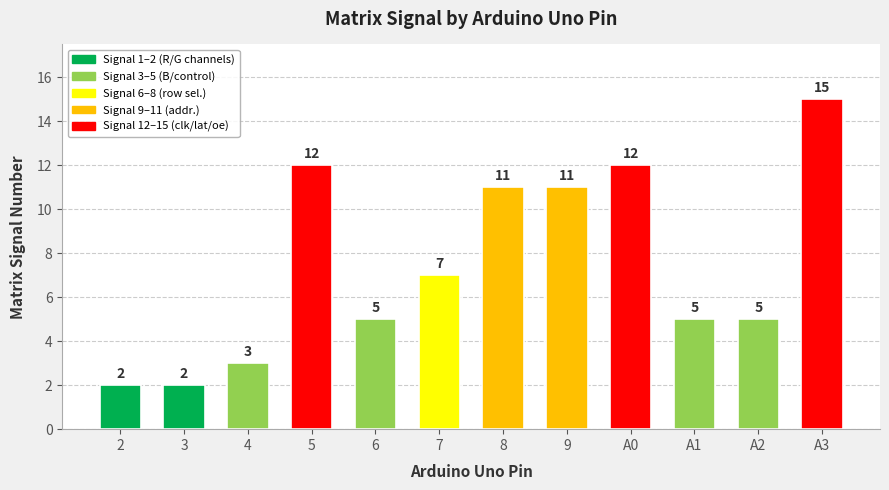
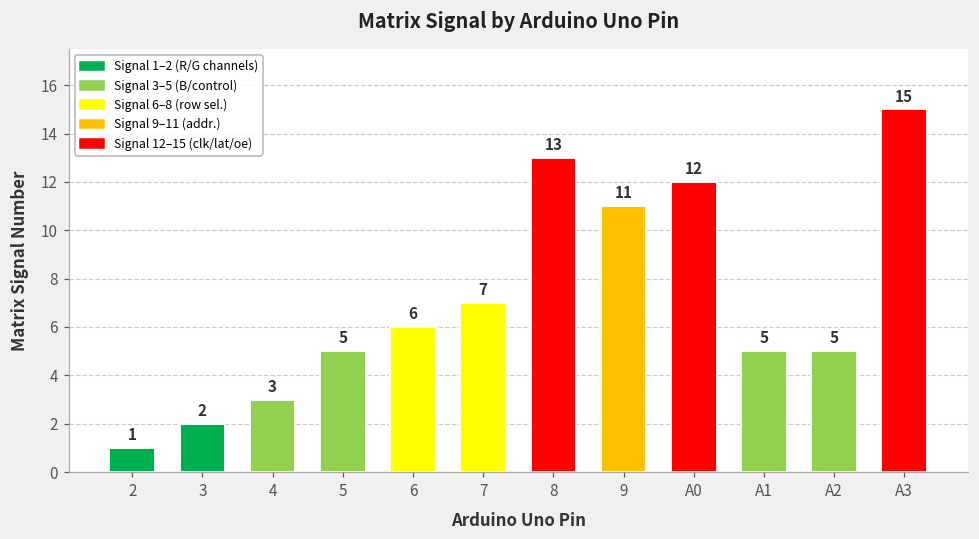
2: 2 -> 1
5: 12 -> 5
6: 5 -> 6
8: 11 -> 13
